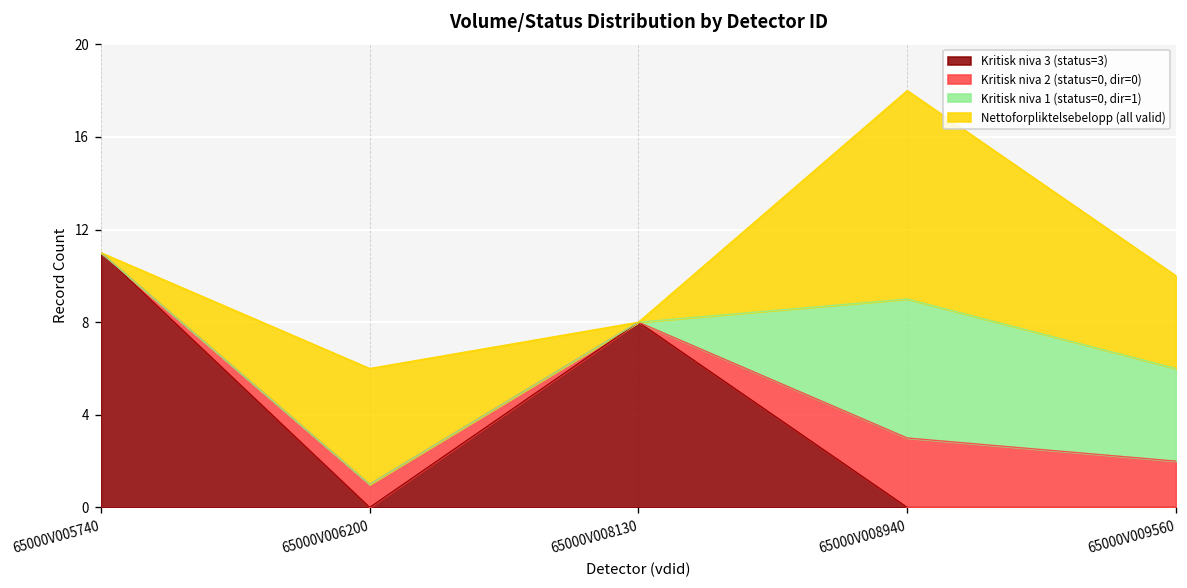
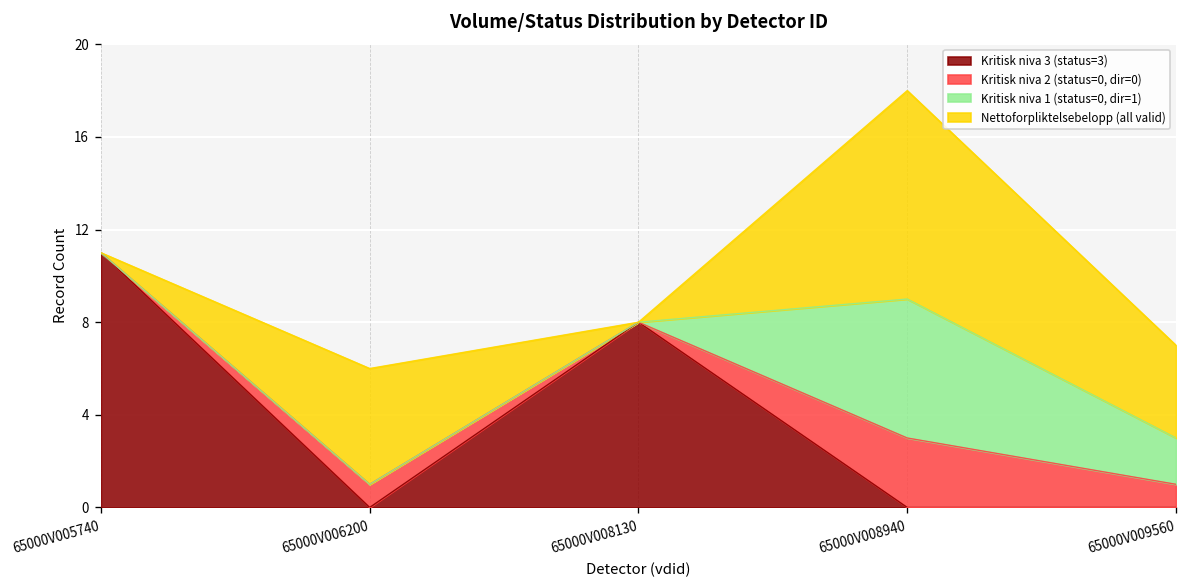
Kritisk niva 2 (status=0, dir=0), 65000V009560: 2 -> 1
Kritisk niva 1 (status=0, dir=1), 65000V009560: 4 -> 2
